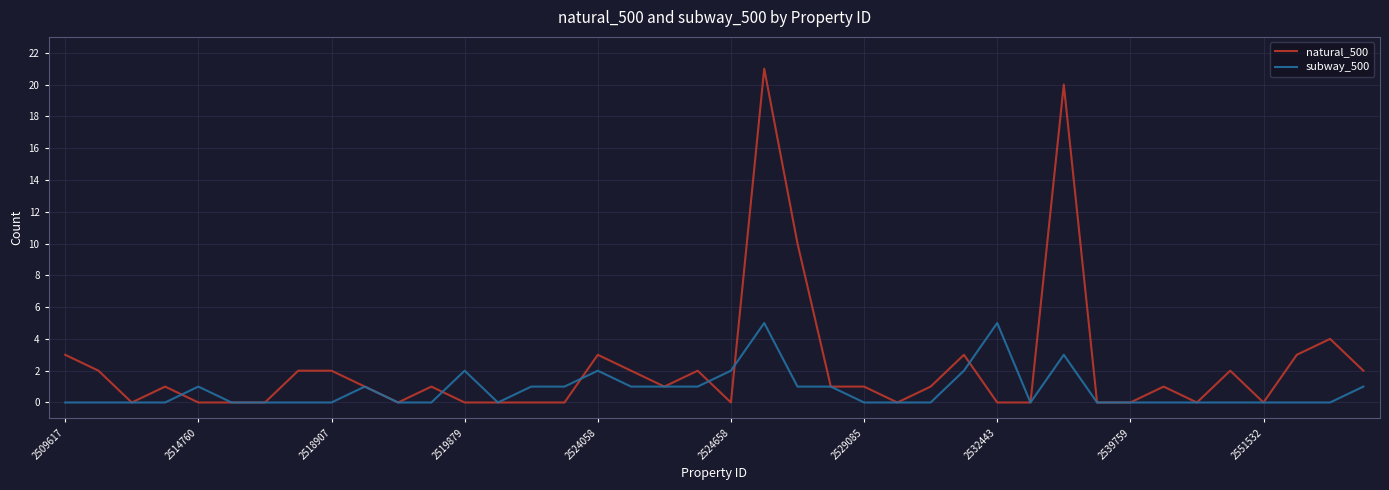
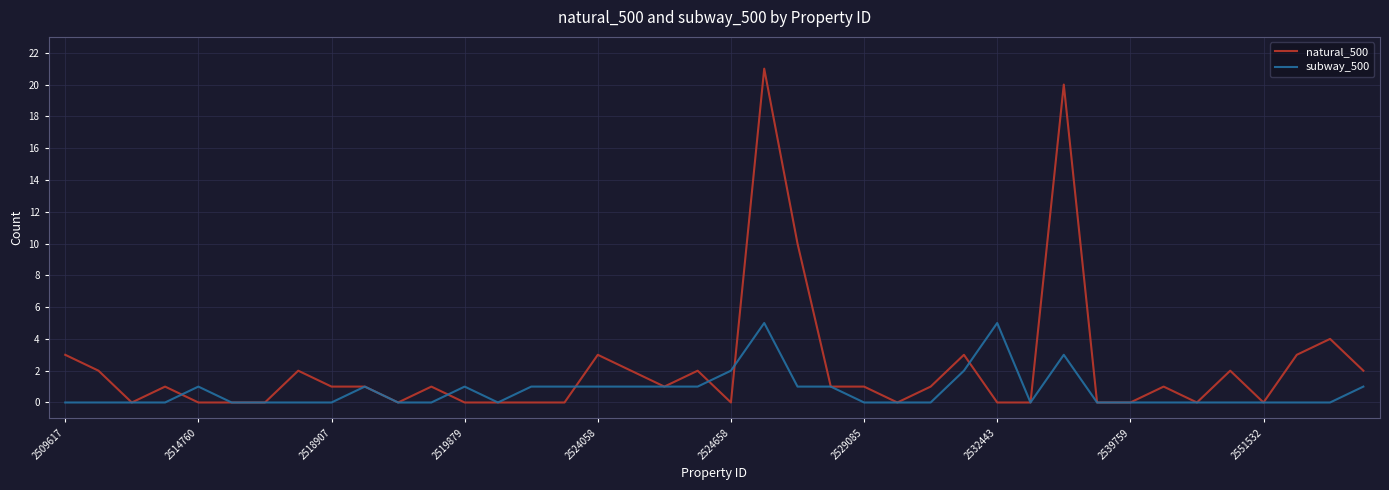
natural_500, 2518907: 2 -> 1
subway_500, 2519879: 2 -> 1
subway_500, 2524058: 2 -> 1
